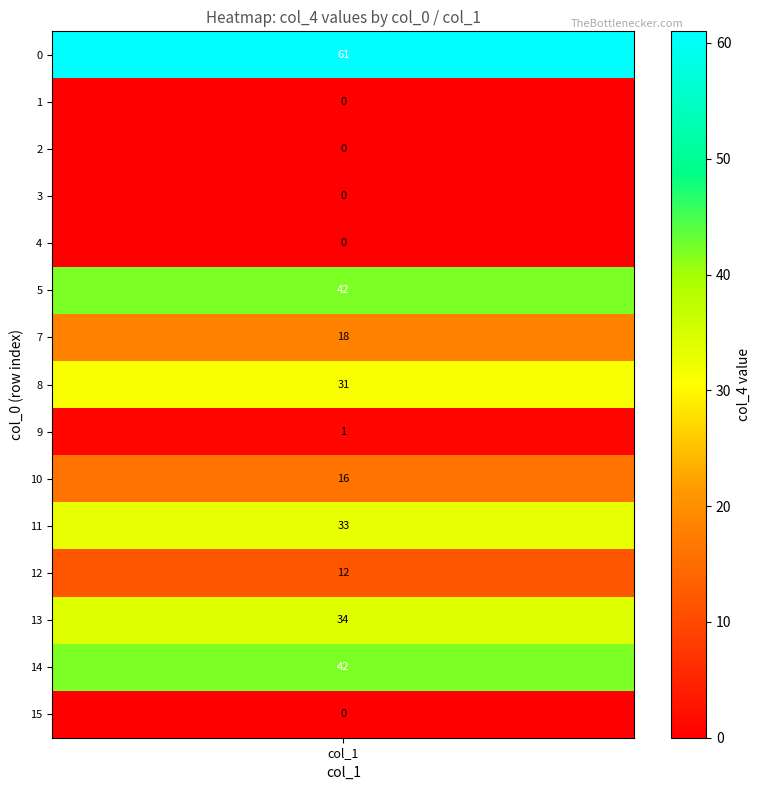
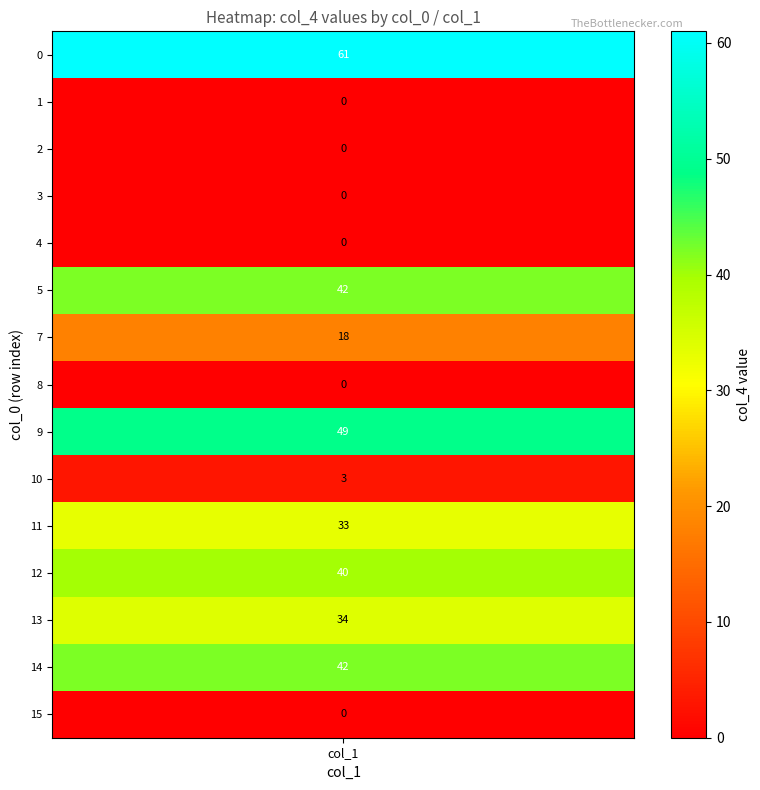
8, col_1: 31 -> 0
9, col_1: 1 -> 49
10, col_1: 16 -> 3
12, col_1: 12 -> 40
